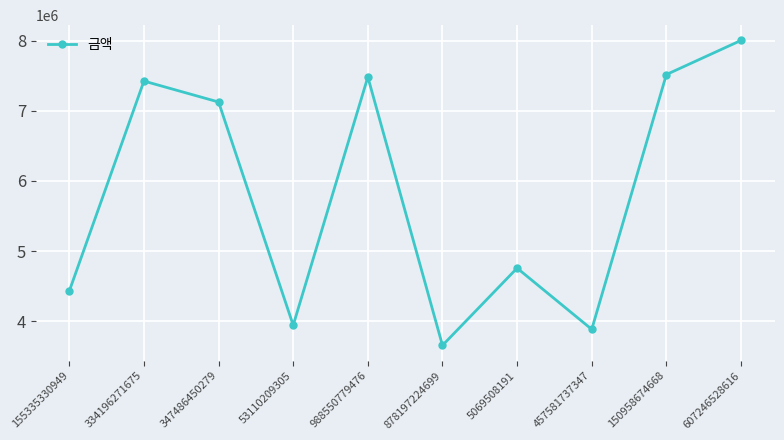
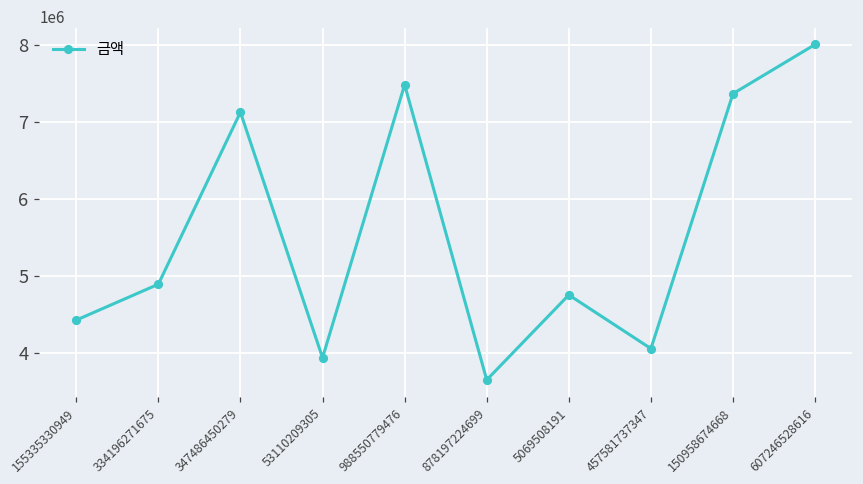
334196271675: 7400000 -> 4900000
457581737347: 3900000 -> 4100000
150958674668: 7500000 -> 7400000
